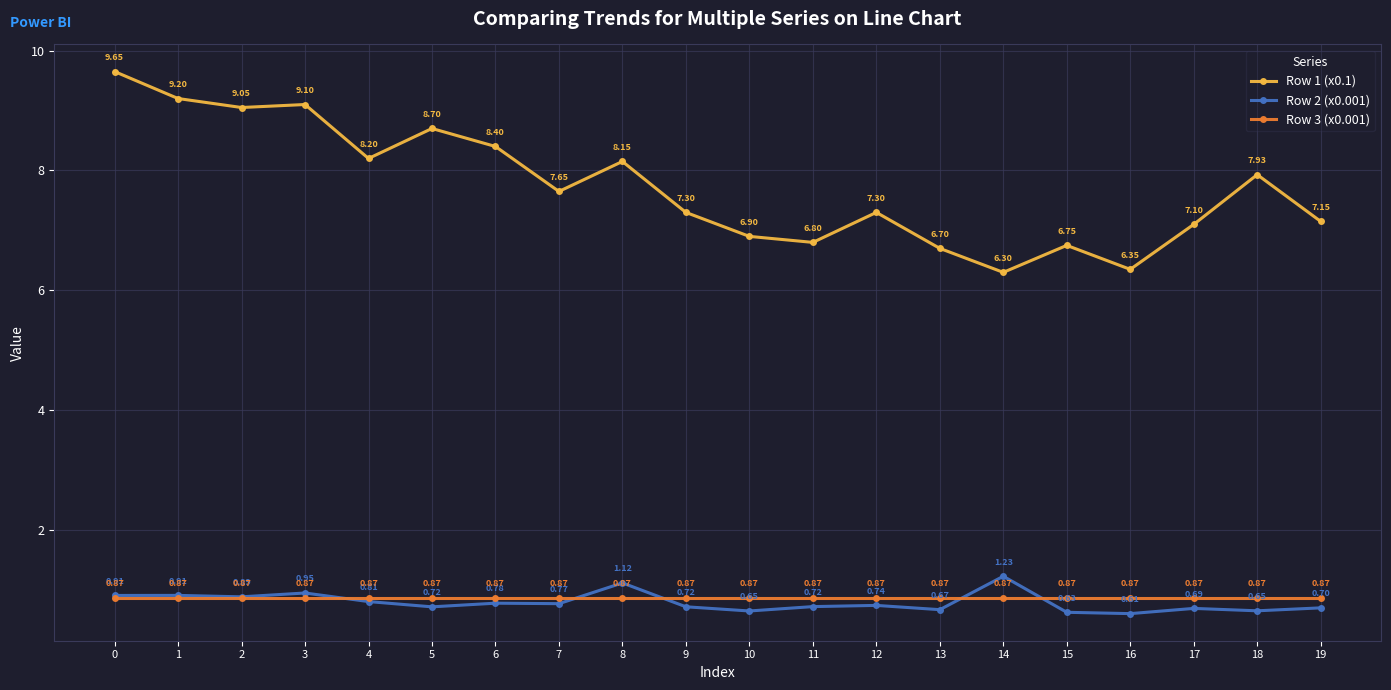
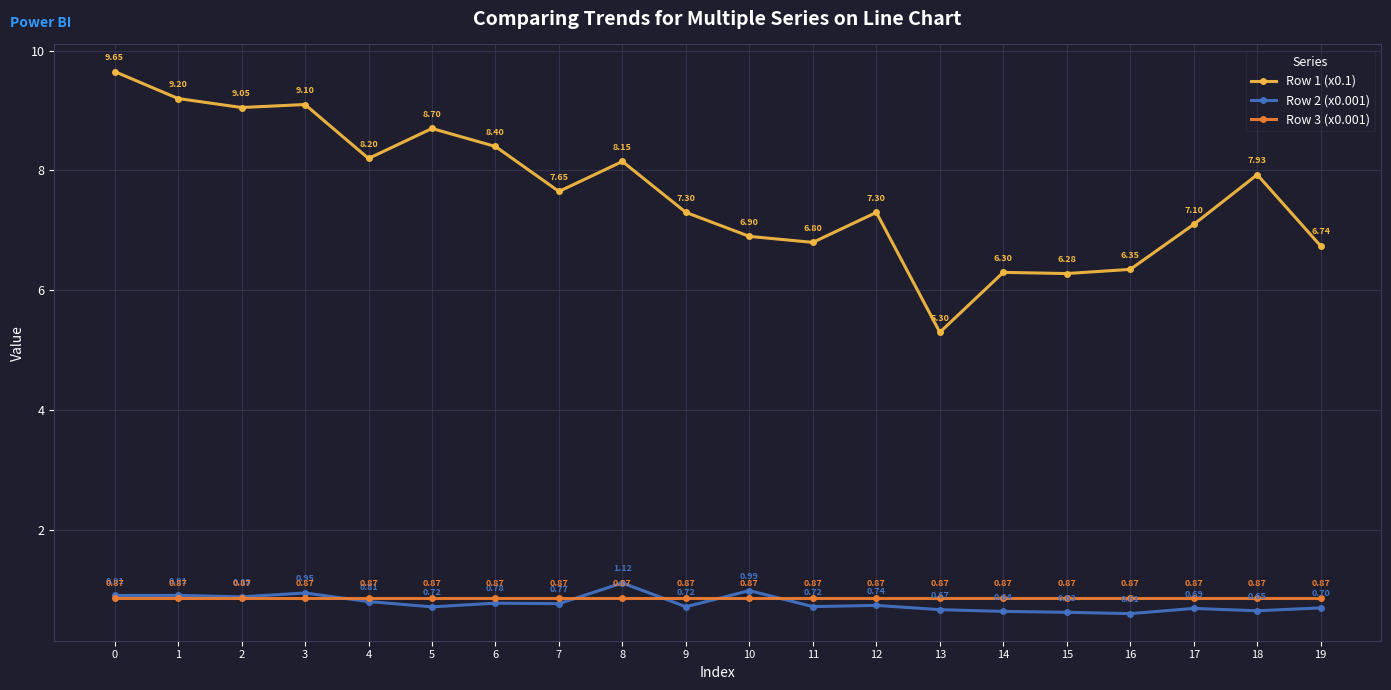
Row 2 (x0.001), 10: 0.65 -> 0.99
Row 1 (x0.1), 13: 6.70 -> 5.30
Row 2 (x0.001), 14: 1.23 -> 0.64
Row 1 (x0.1), 15: 6.75 -> 6.28
Row 1 (x0.1), 19: 7.15 -> 6.74
